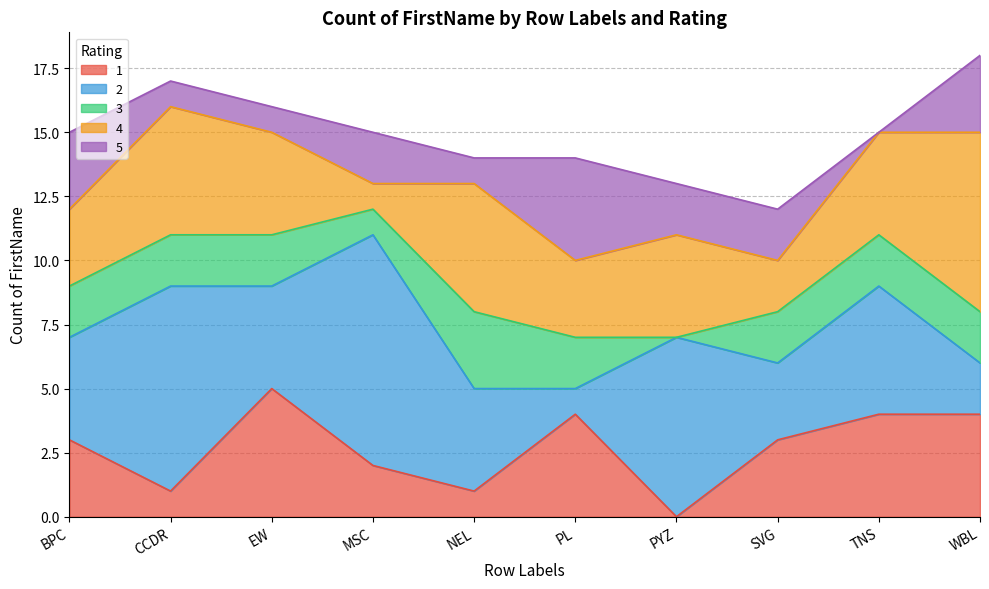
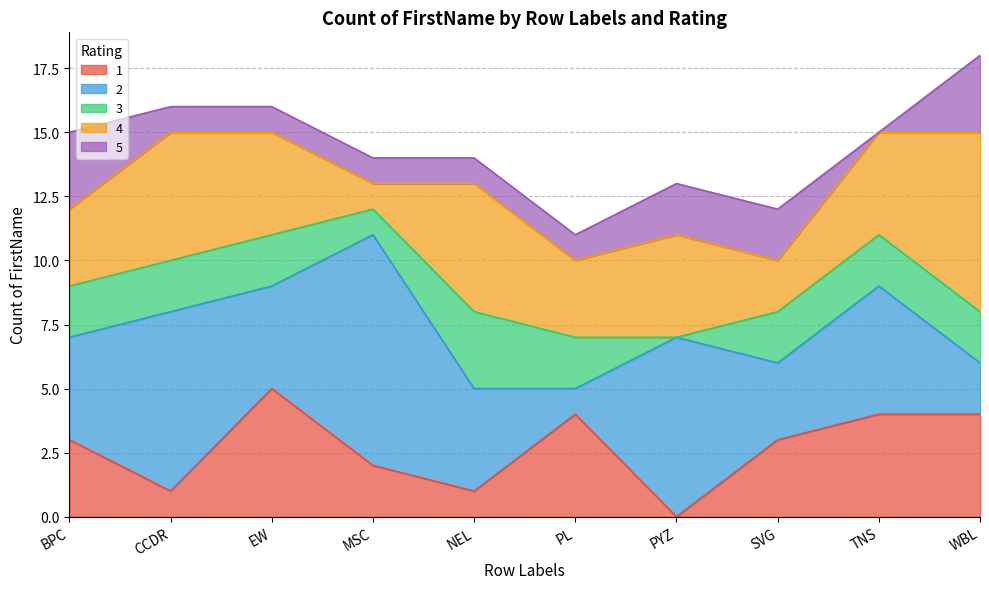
2, CCDR: 8 -> 7
5, MSC: 2 -> 1
5, PL: 4 -> 1
